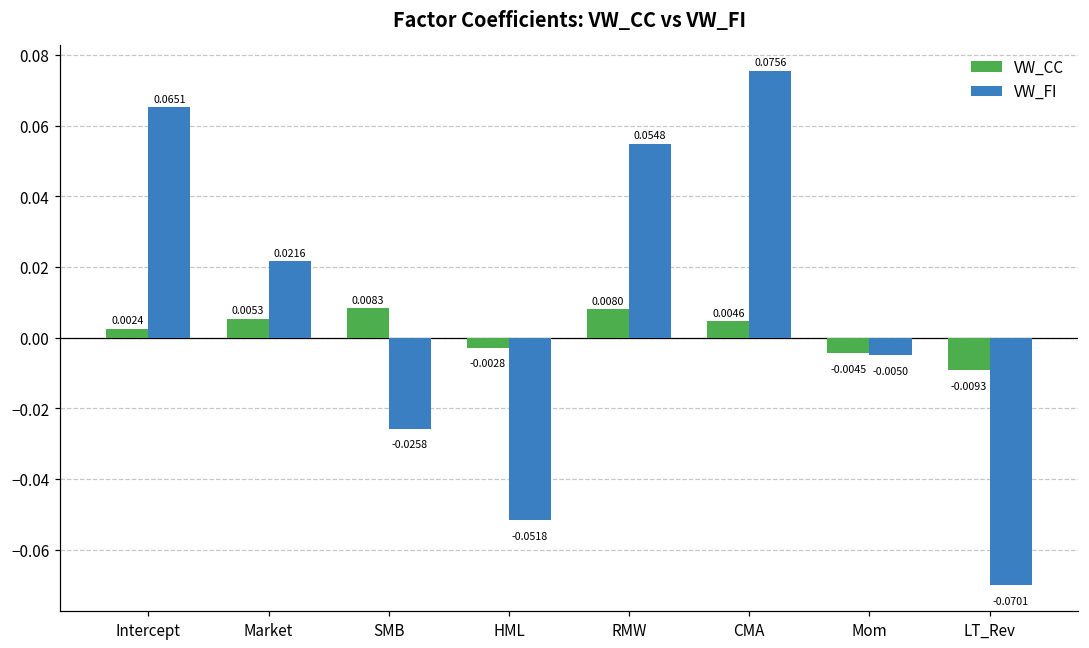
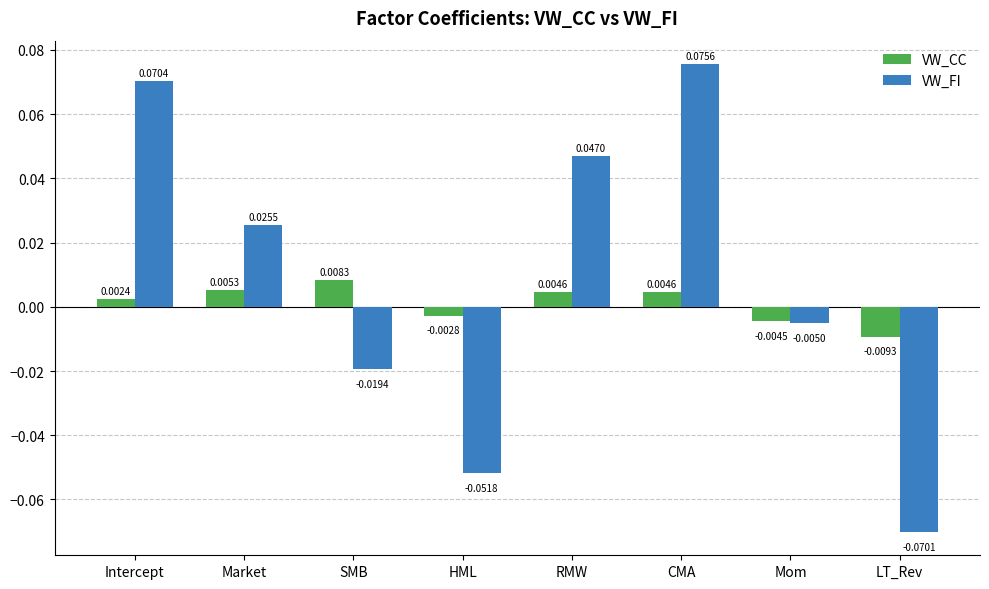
VW_FI, Intercept: 0.0651 -> 0.0704
VW_FI, Market: 0.0216 -> 0.0255
VW_FI, SMB: -0.0258 -> -0.0194
VW_CC, RMW: 0.0080 -> 0.0046
VW_FI, RMW: 0.0548 -> 0.0470
